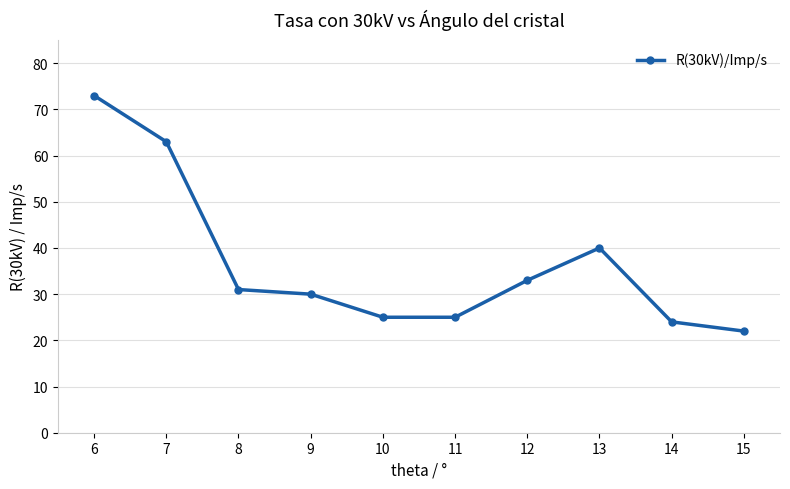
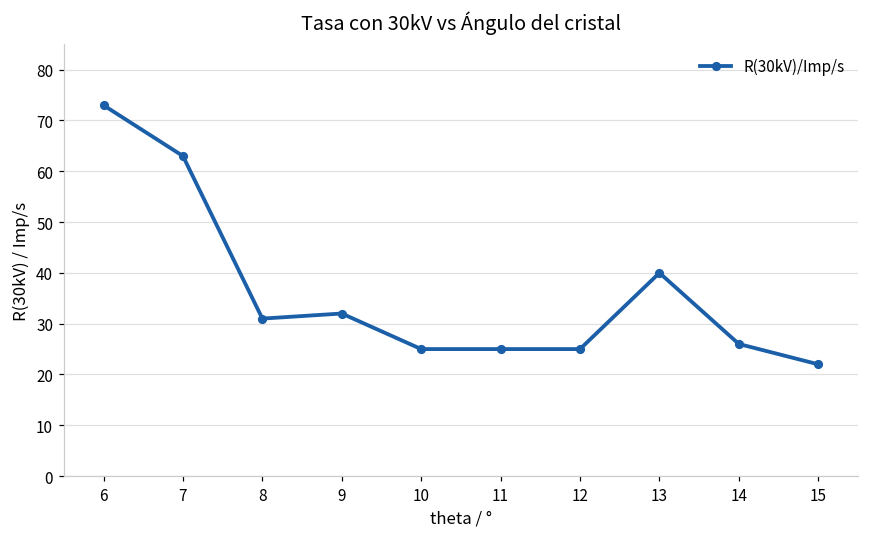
9: 30 -> 32
12: 33 -> 25
14: 24 -> 26
